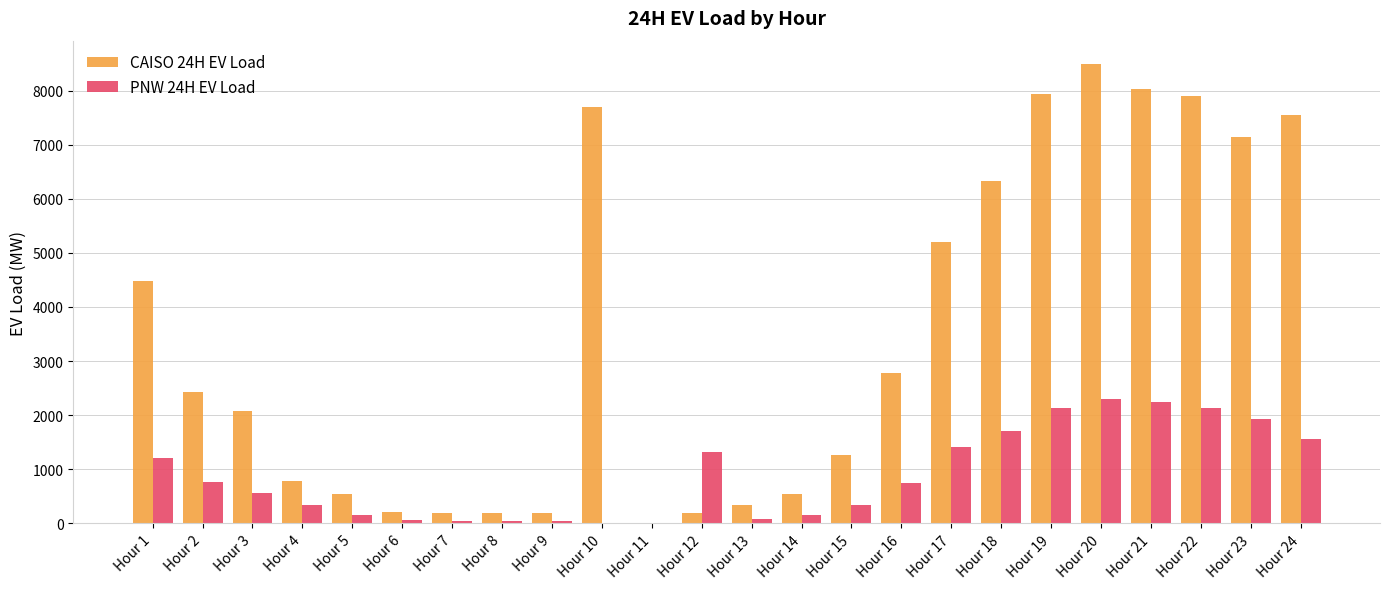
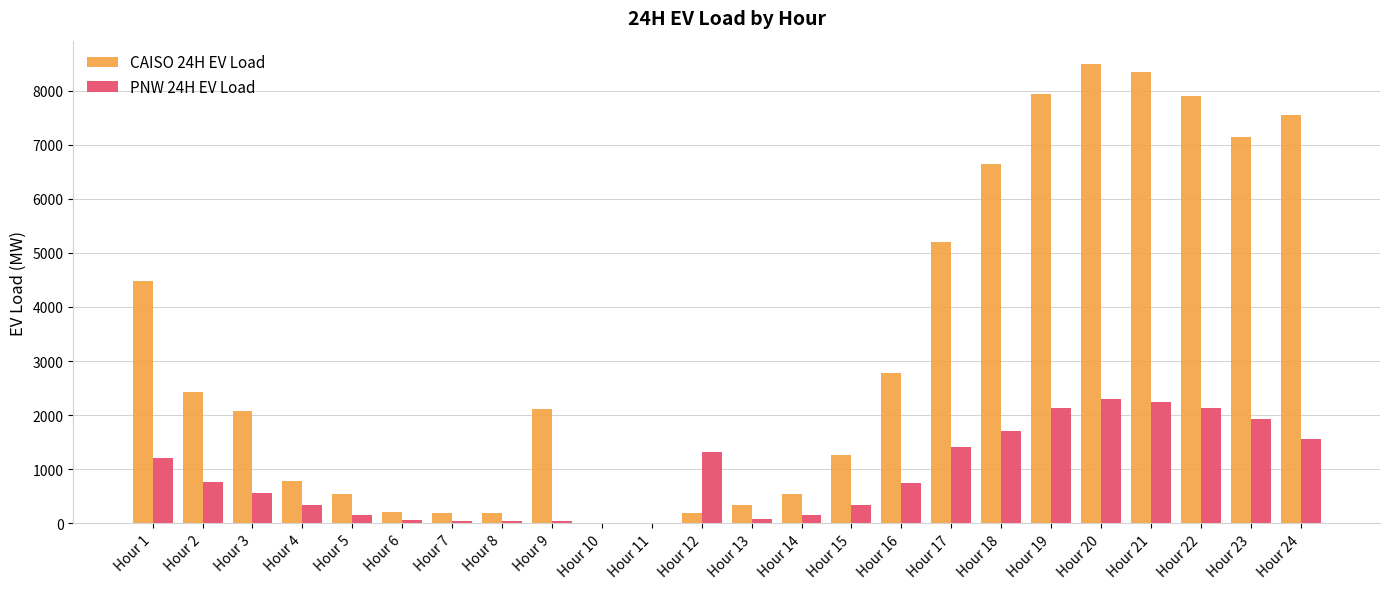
CAISO 24H EV Load, Hour 9: 200 -> 2100
CAISO 24H EV Load, Hour 10: 7700 -> 0
CAISO 24H EV Load, Hour 18: 6300 -> 6600
CAISO 24H EV Load, Hour 21: 8000 -> 8300
